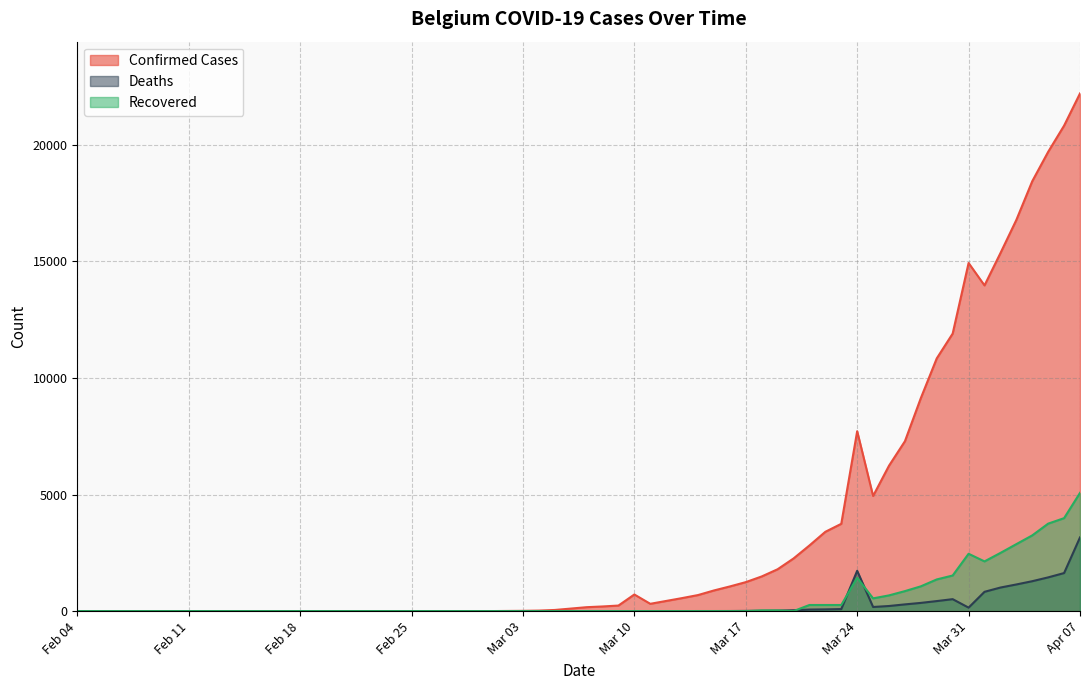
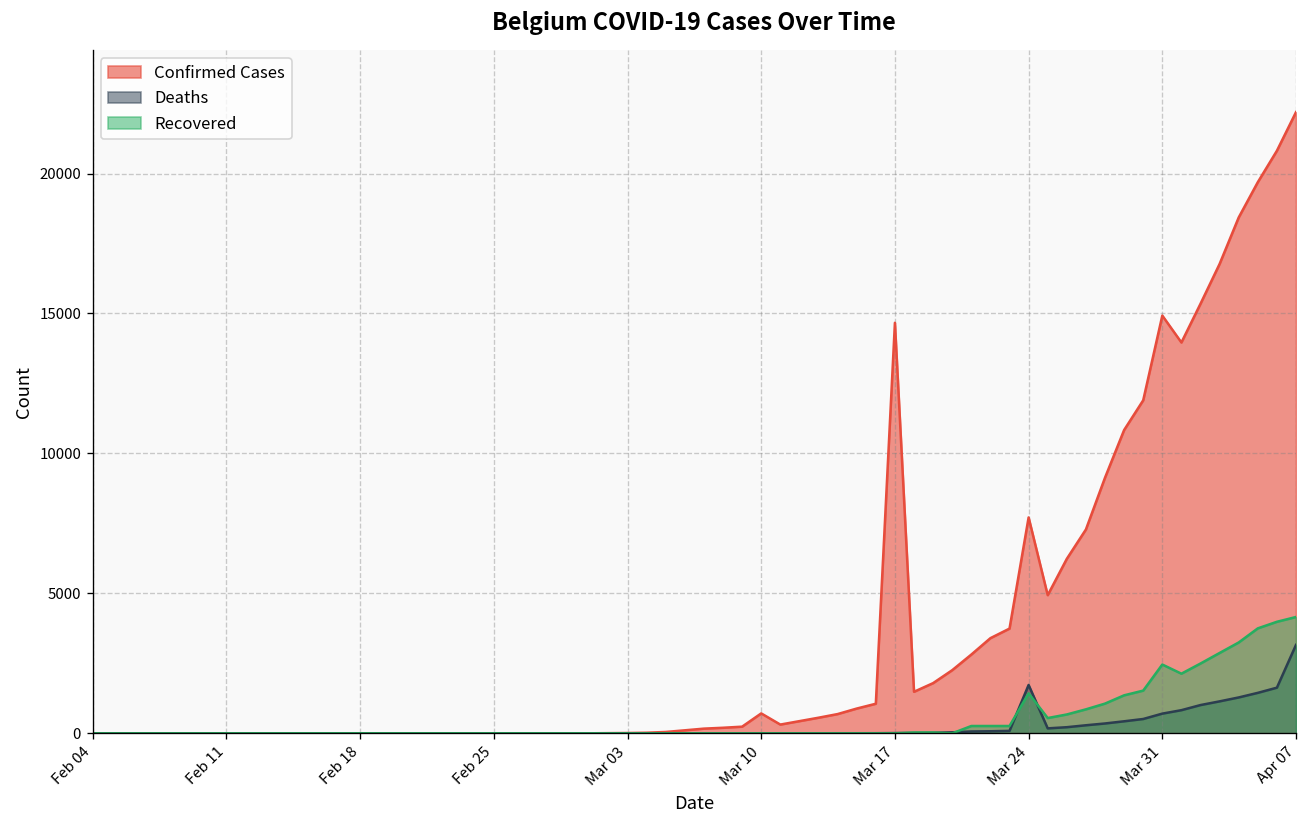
Confirmed Cases, Mar 17: 1200 -> 14700
Deaths, Mar 31: 200 -> 700
Recovered, Apr 07: 5100 -> 4200
